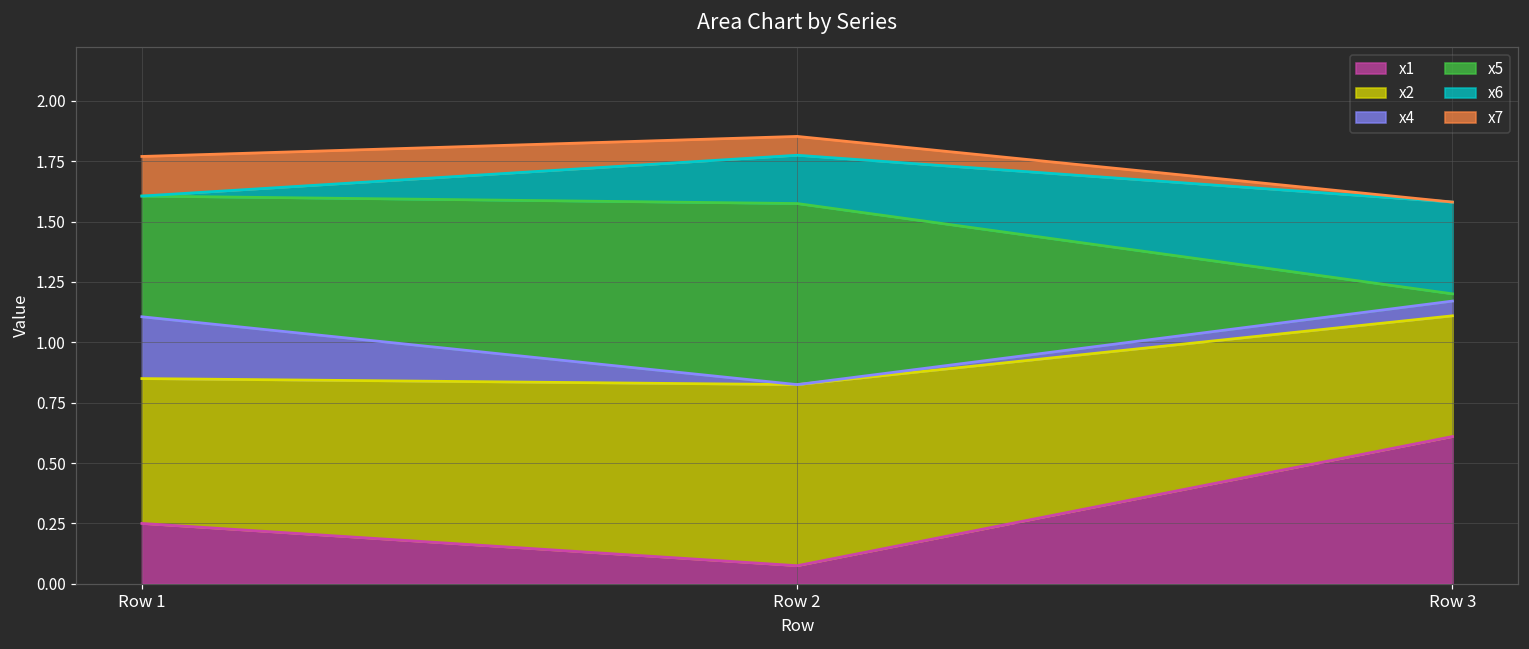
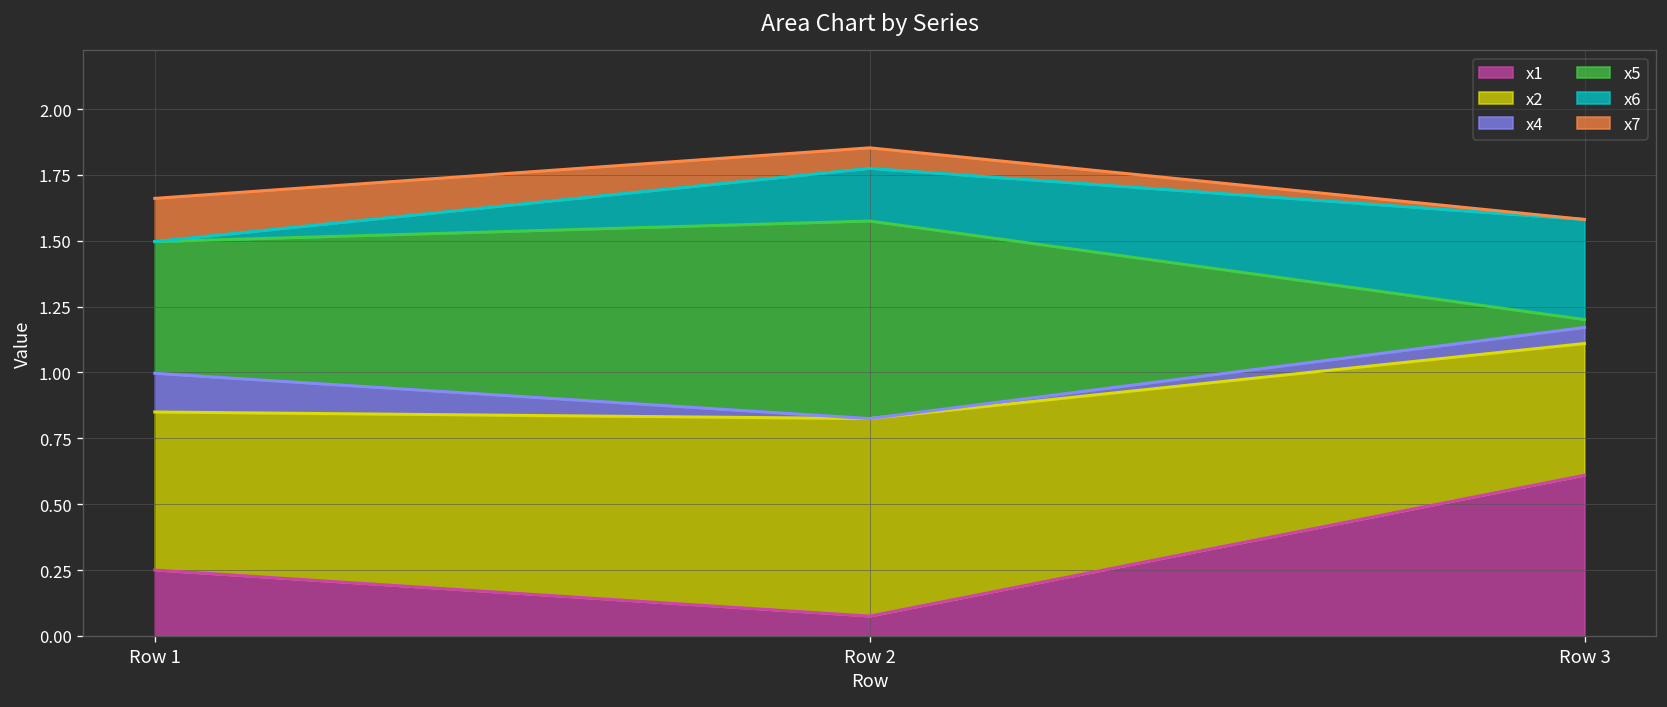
x4, Row 1: 0.26 -> 0.15
